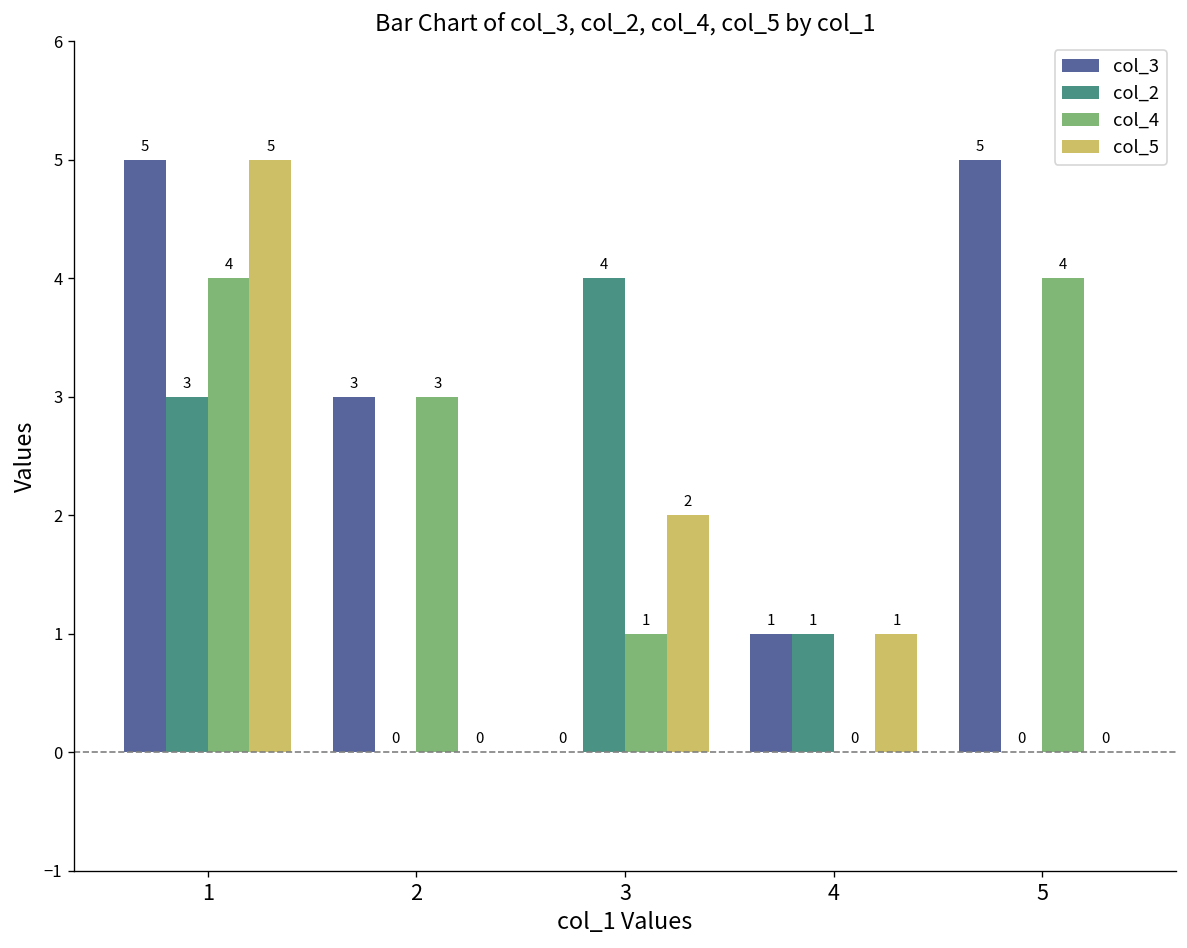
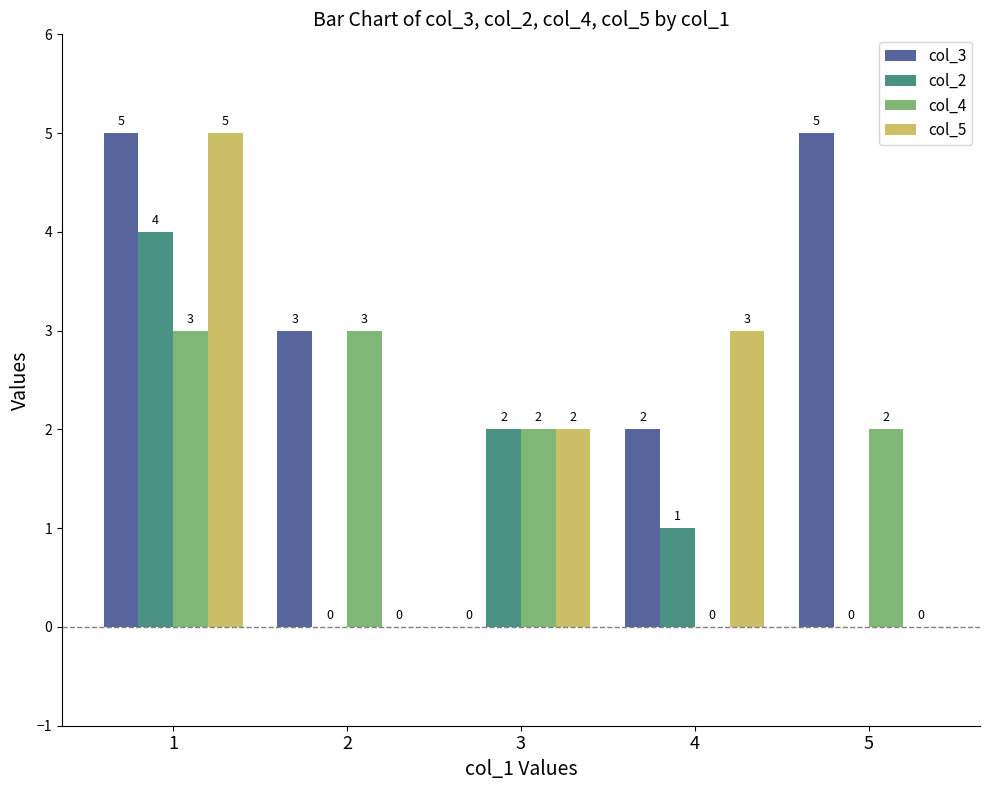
col_2, 1: 3 -> 4
col_4, 1: 4 -> 3
col_2, 3: 4 -> 2
col_4, 3: 1 -> 2
col_3, 4: 1 -> 2
col_5, 4: 1 -> 3
col_4, 5: 4 -> 2
